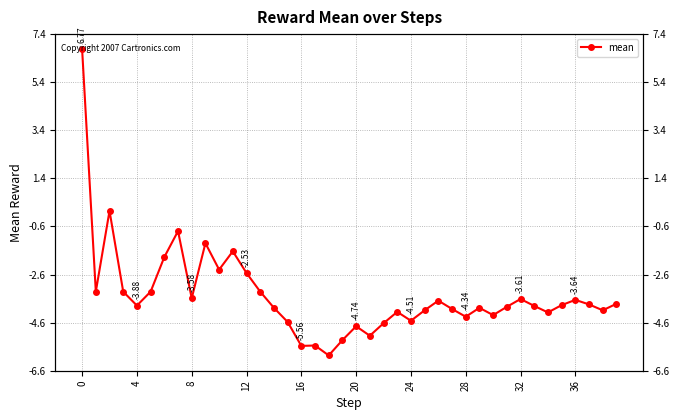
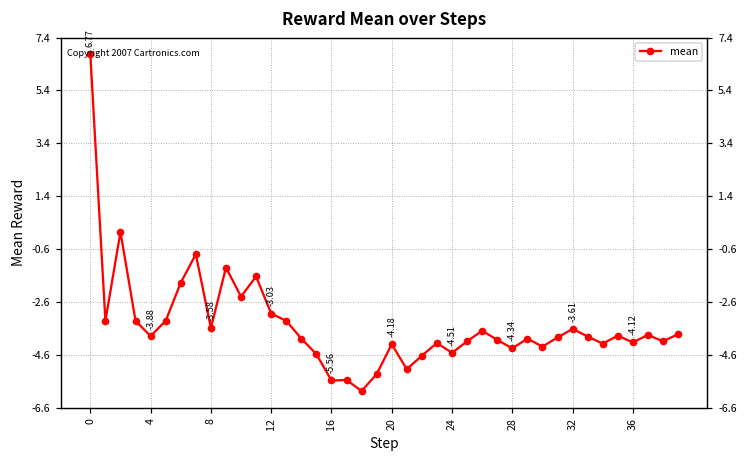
12: -2.53 -> -3.03
20: -4.74 -> -4.18
36: -3.64 -> -4.12
